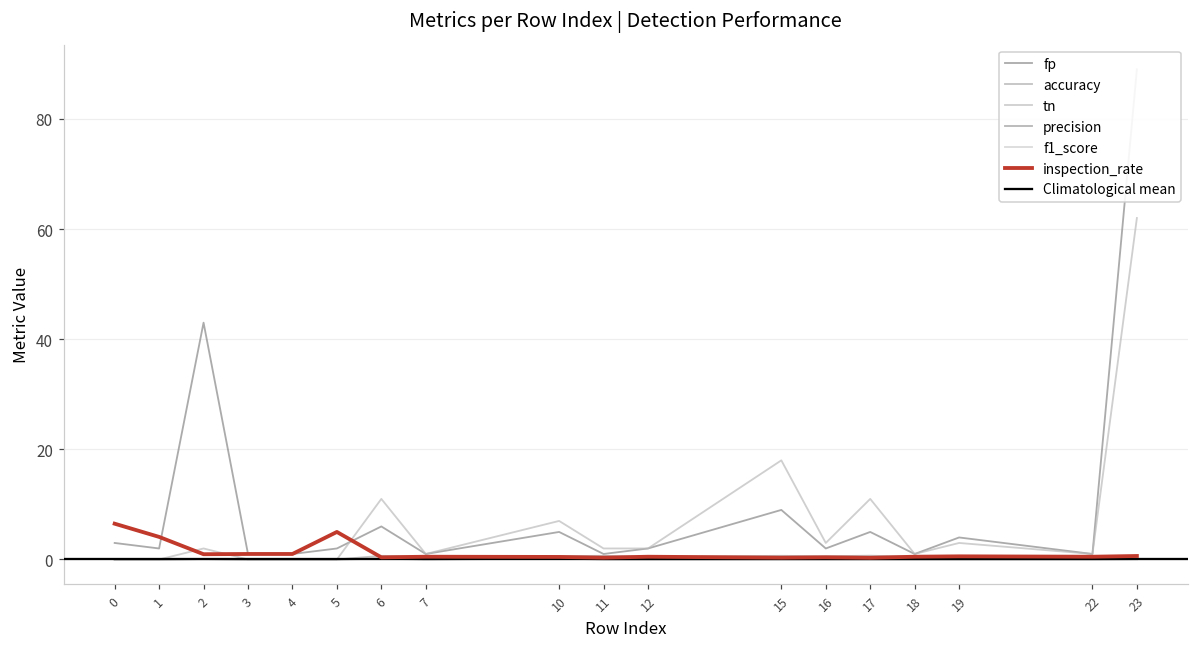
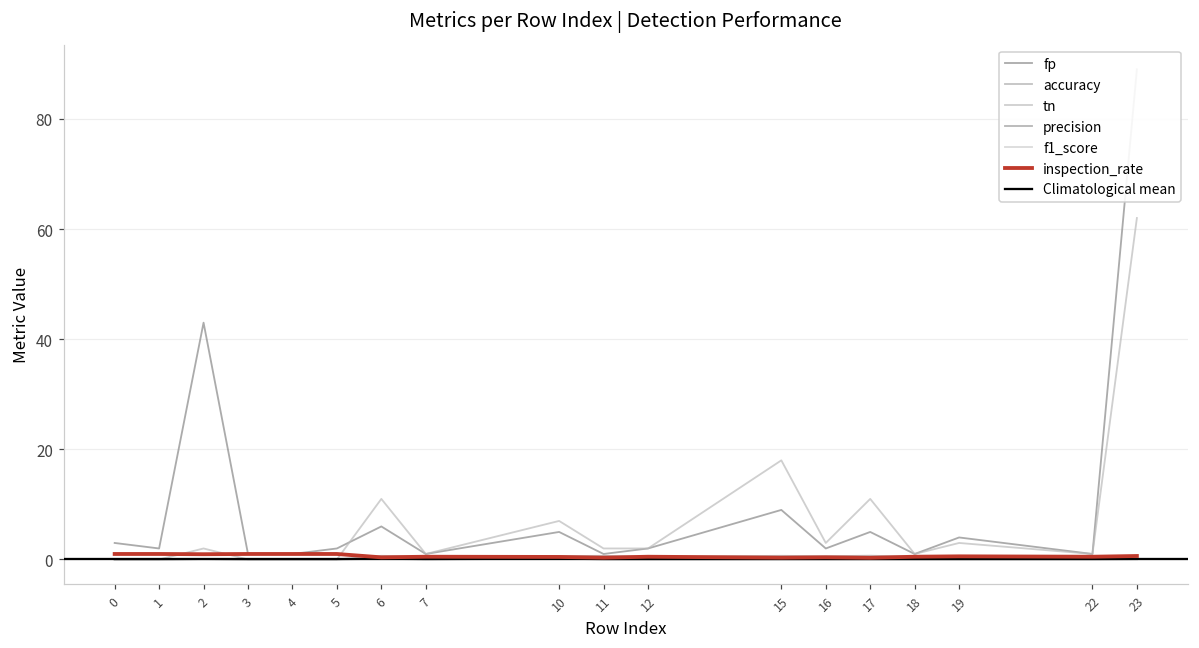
inspection_rate, 0: 7 -> 1
inspection_rate, 1: 4 -> 1
inspection_rate, 5: 5 -> 1
